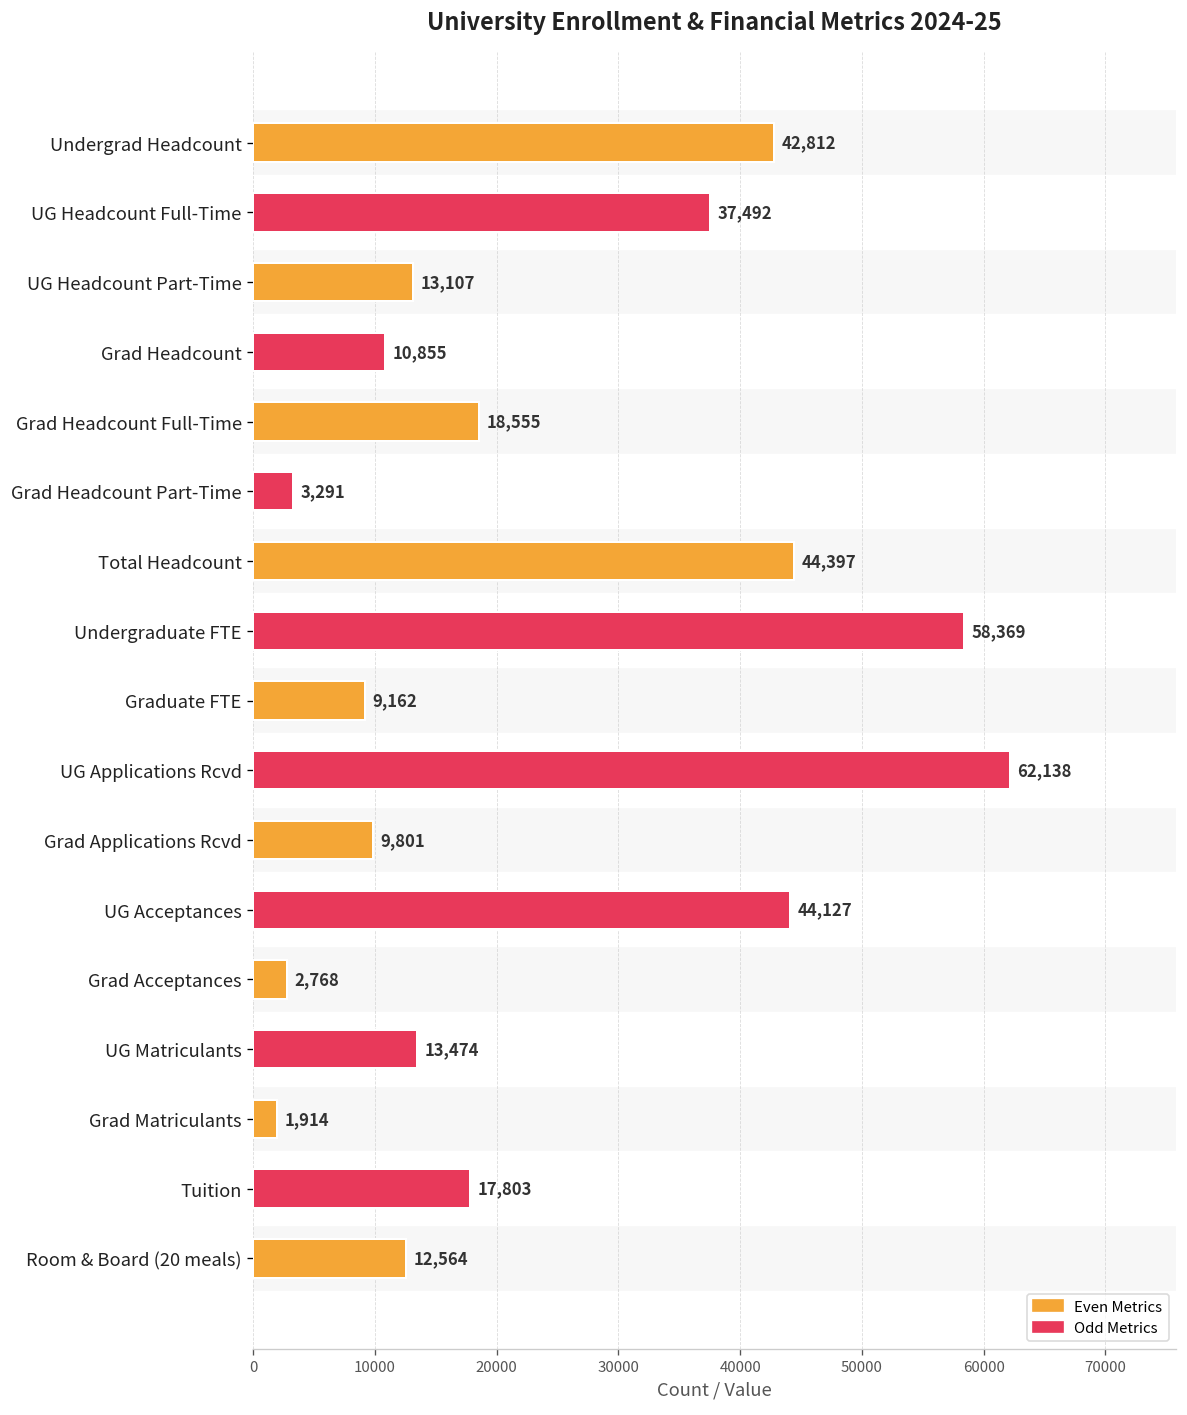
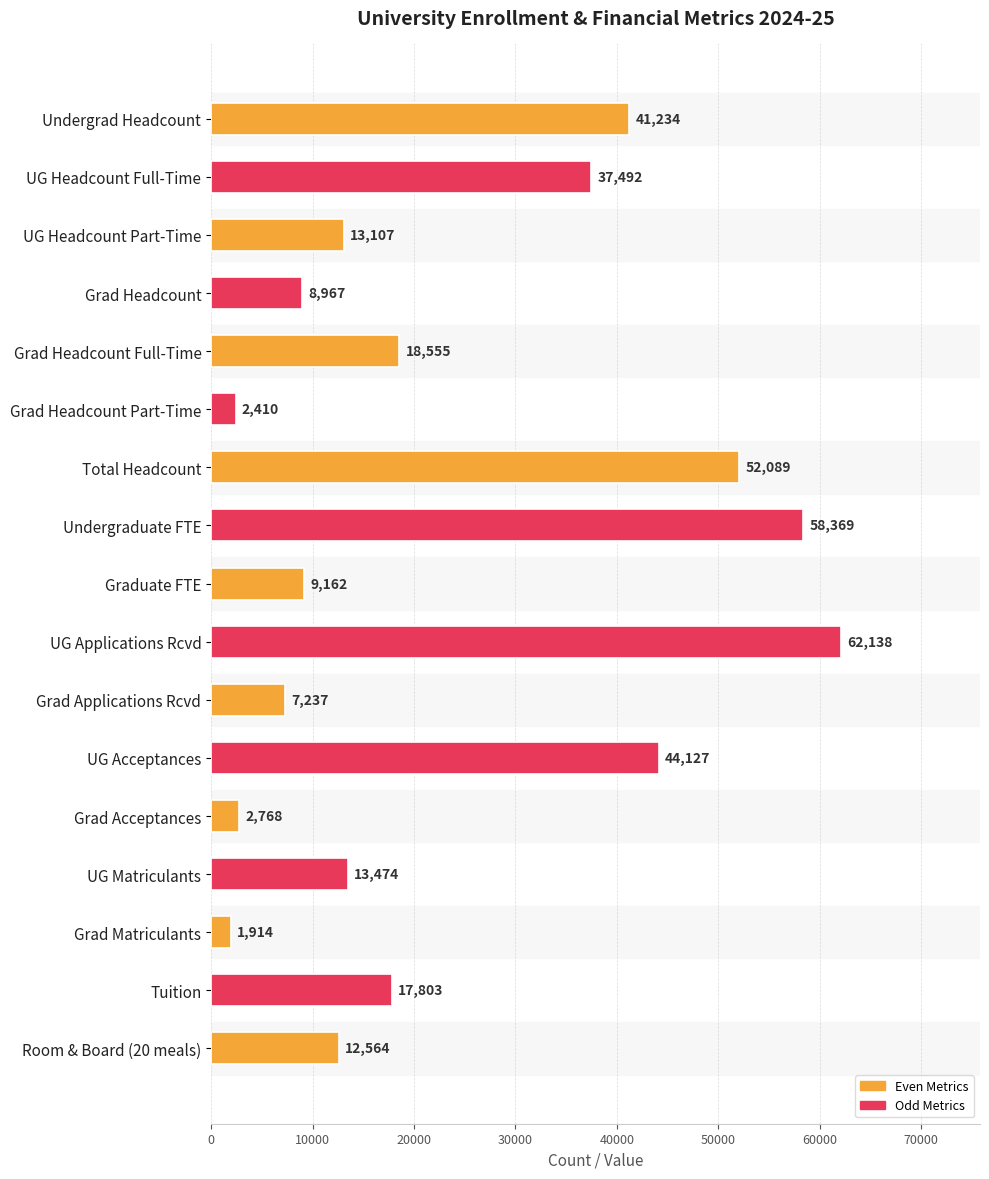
Undergrad Headcount: 42,812 -> 41,234
Grad Headcount: 10,855 -> 8,967
Grad Headcount Part-Time: 3,291 -> 2,410
Total Headcount: 44,397 -> 52,089
Grad Applications Rcvd: 9,801 -> 7,237
